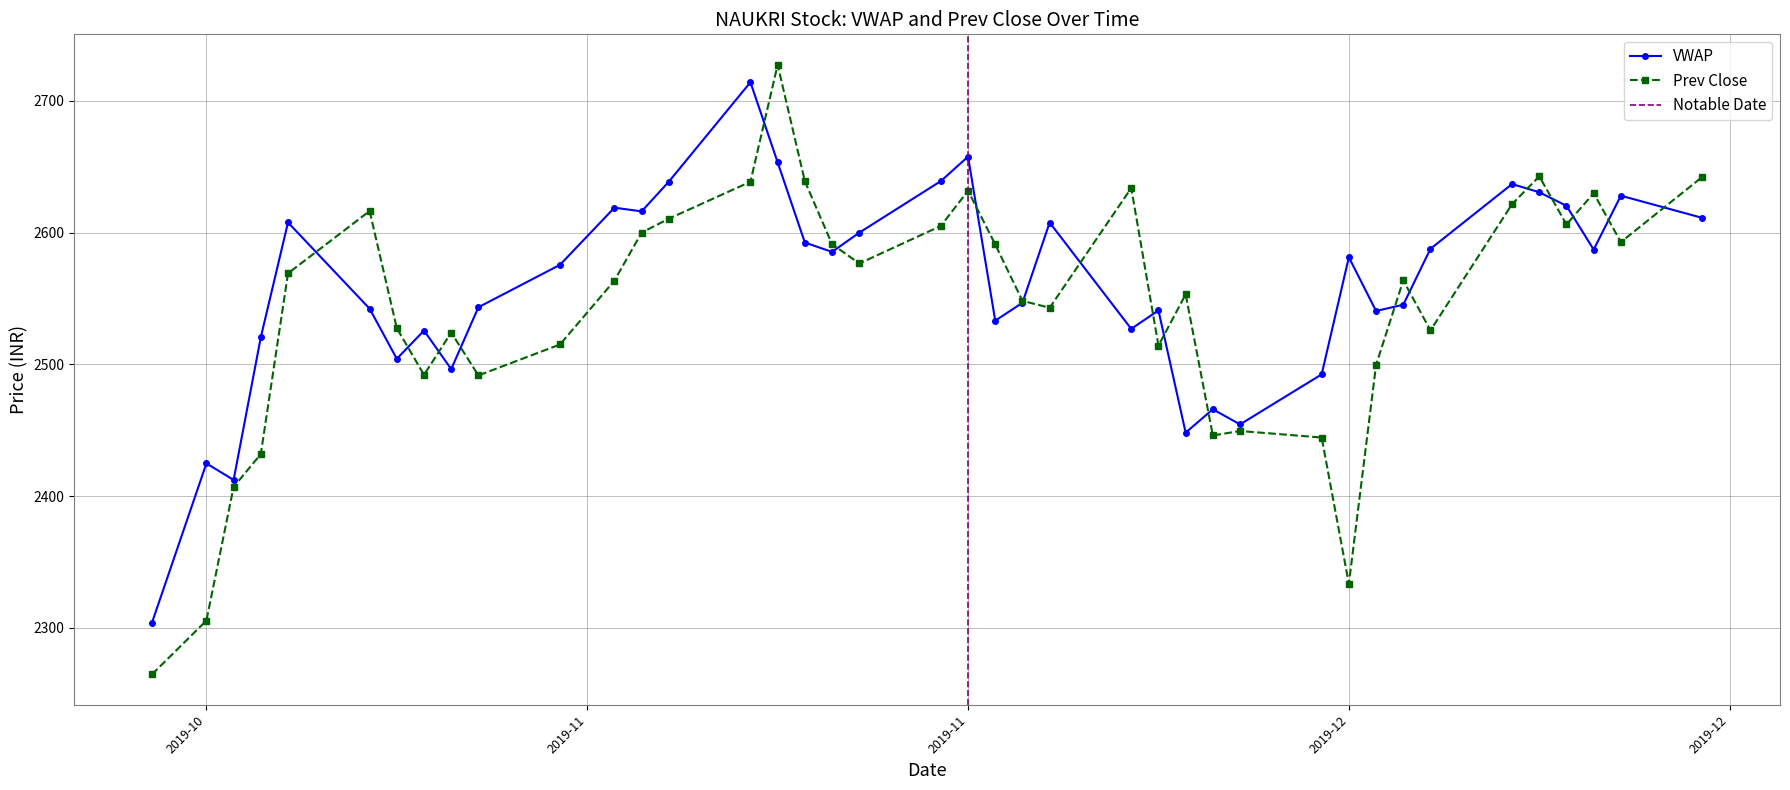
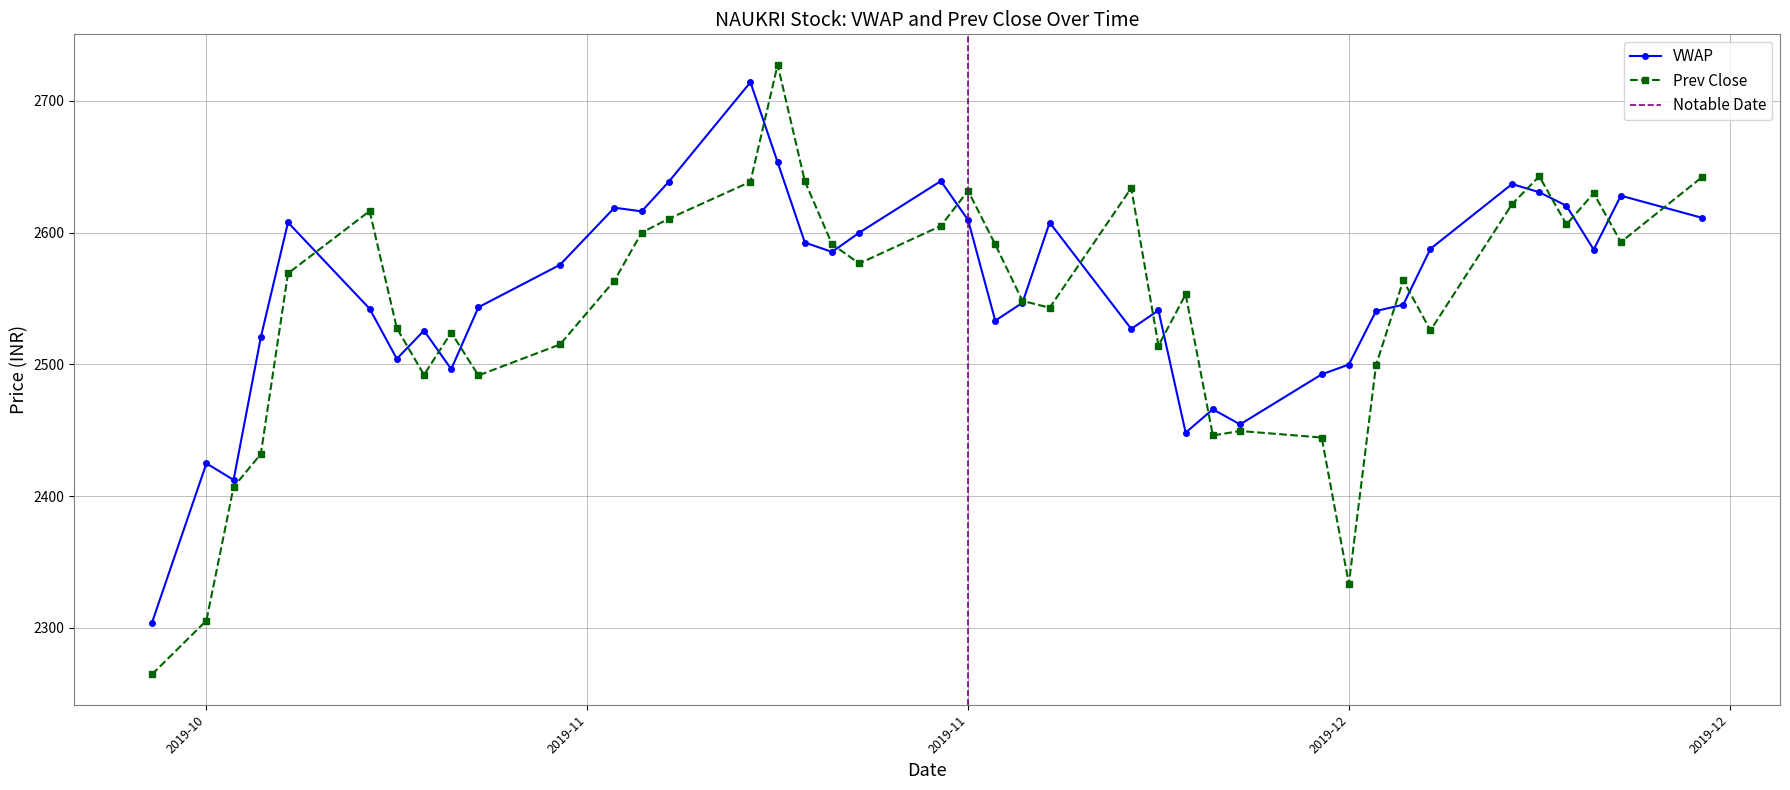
VWAP, 2019-11: 2658 -> 2610
VWAP, 2019-12: 2581 -> 2500
